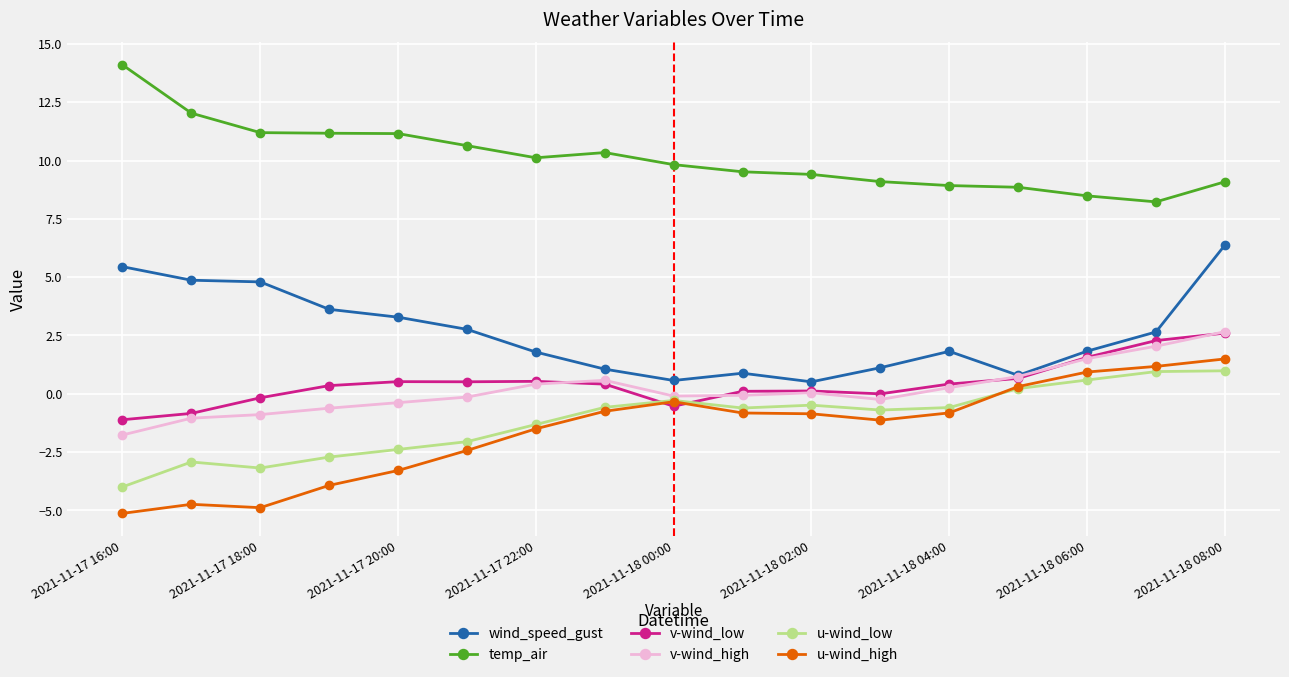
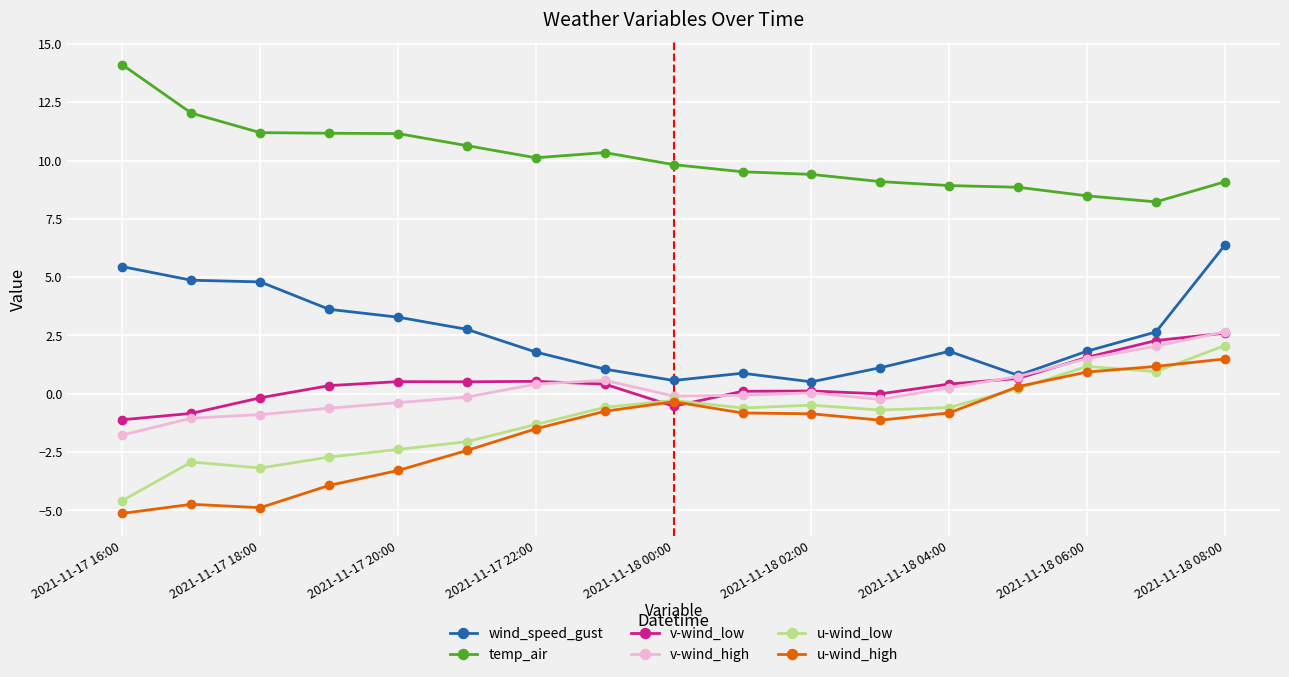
u-wind_low, 2021-11-17 16:00: -4.0 -> -4.6
u-wind_low, 2021-11-18 06:00: 0.6 -> 1.2
u-wind_low, 2021-11-18 08:00: 1.0 -> 2.1
